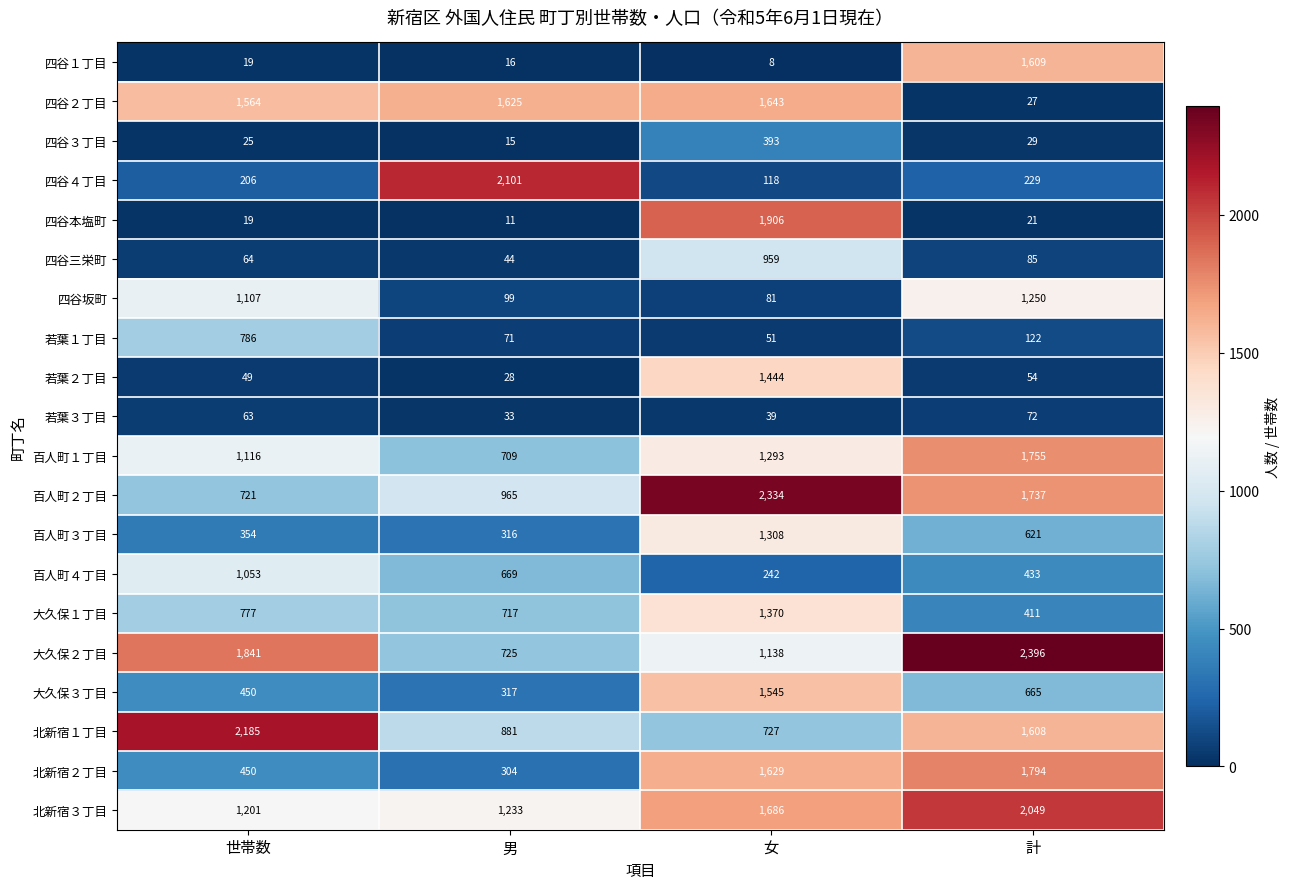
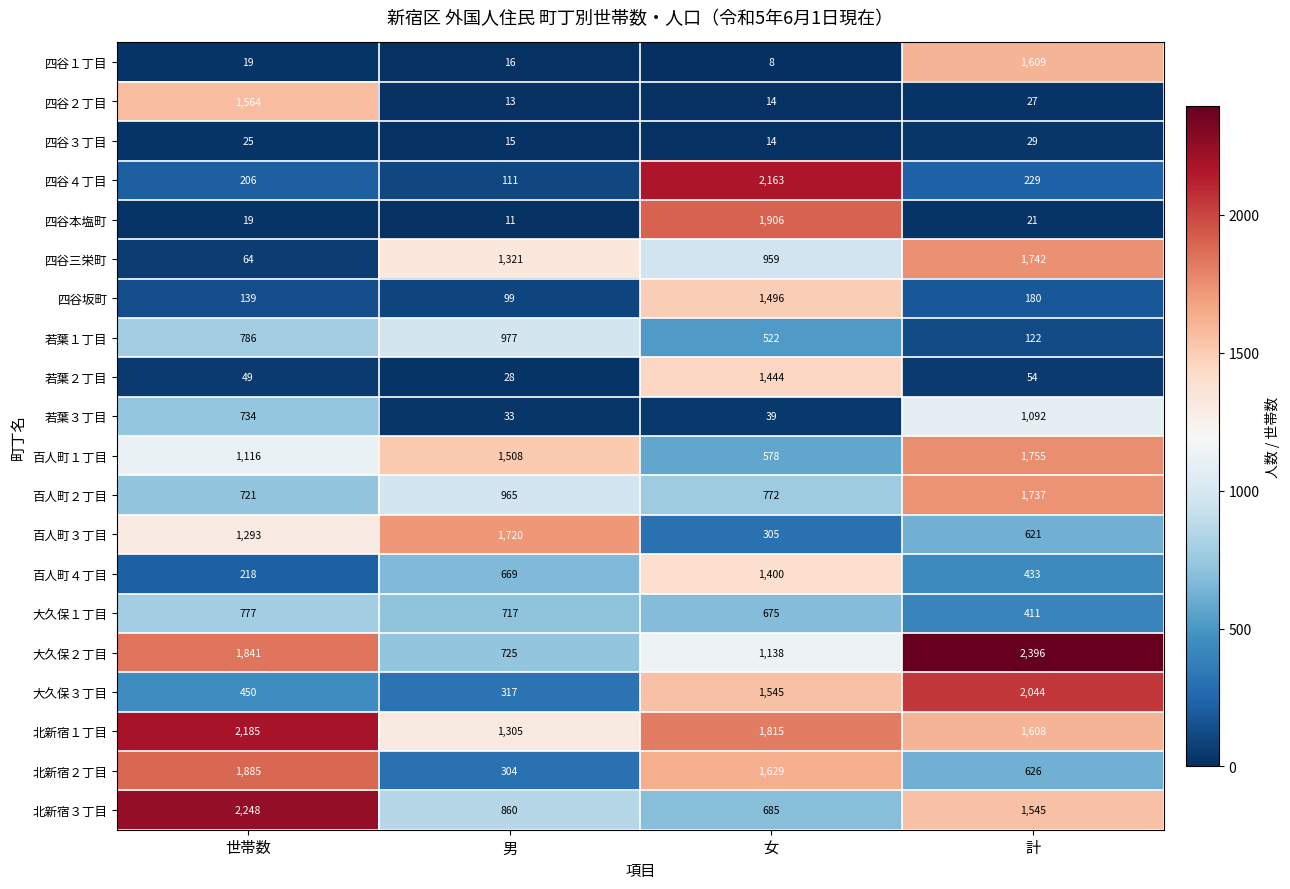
四谷２丁目, 男: 1,625 -> 13
四谷２丁目, 女: 1,643 -> 14
四谷３丁目, 女: 393 -> 14
四谷４丁目, 男: 2,101 -> 111
四谷４丁目, 女: 118 -> 2,163
四谷三栄町, 男: 44 -> 1,321
四谷三栄町, 計: 85 -> 1,742
四谷坂町, 世帯数: 1,107 -> 139
四谷坂町, 女: 81 -> 1,496
四谷坂町, 計: 1,250 -> 180
若葉１丁目, 男: 71 -> 977
若葉１丁目, 女: 51 -> 522
若葉３丁目, 世帯数: 63 -> 734
若葉３丁目, 計: 72 -> 1,092
百人町１丁目, 男: 709 -> 1,508
百人町１丁目, 女: 1,293 -> 578
百人町２丁目, 女: 2,334 -> 772
百人町３丁目, 世帯数: 354 -> 1,293
百人町３丁目, 男: 316 -> 1,720
百人町３丁目, 女: 1,308 -> 305
百人町４丁目, 世帯数: 1,053 -> 218
百人町４丁目, 女: 242 -> 1,400
大久保１丁目, 女: 1,370 -> 675
大久保３丁目, 計: 665 -> 2,044
北新宿１丁目, 男: 881 -> 1,305
北新宿１丁目, 女: 727 -> 1,815
北新宿２丁目, 世帯数: 450 -> 1,885
北新宿２丁目, 計: 1,794 -> 626
北新宿３丁目, 世帯数: 1,201 -> 2,248
北新宿３丁目, 男: 1,233 -> 860
北新宿３丁目, 女: 1,686 -> 685
北新宿３丁目, 計: 2,049 -> 1,545
